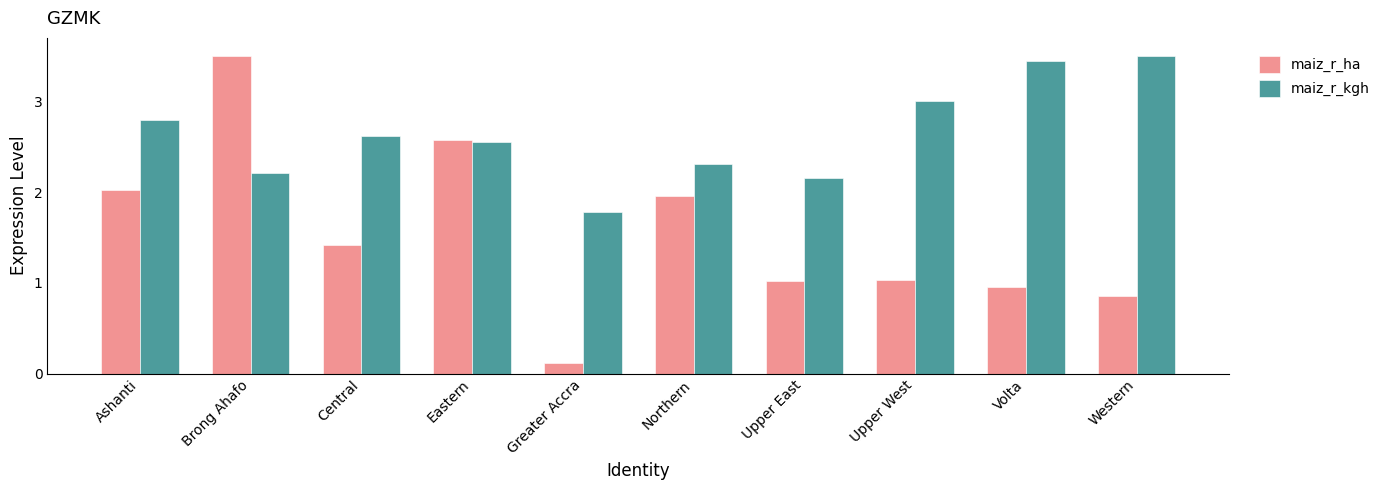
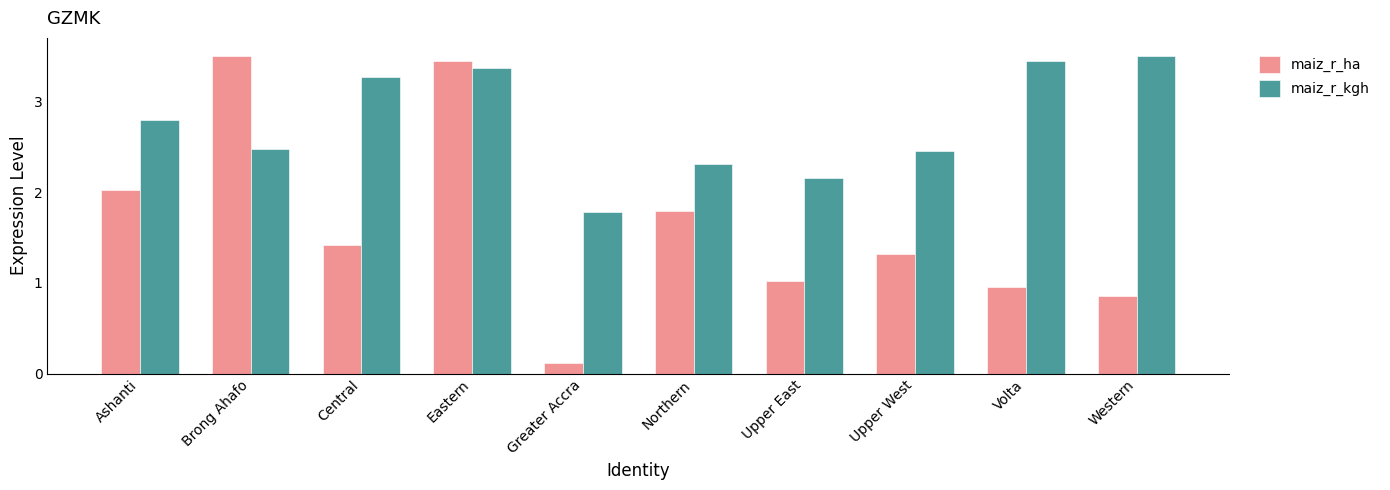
maiz_r_kgh, Brong Ahafo: 2.2 -> 2.5
maiz_r_kgh, Central: 2.6 -> 3.3
maiz_r_ha, Eastern: 2.6 -> 3.4
maiz_r_kgh, Eastern: 2.6 -> 3.4
maiz_r_ha, Northern: 2.0 -> 1.8
maiz_r_ha, Upper West: 1.0 -> 1.3
maiz_r_kgh, Upper West: 3.0 -> 2.5
